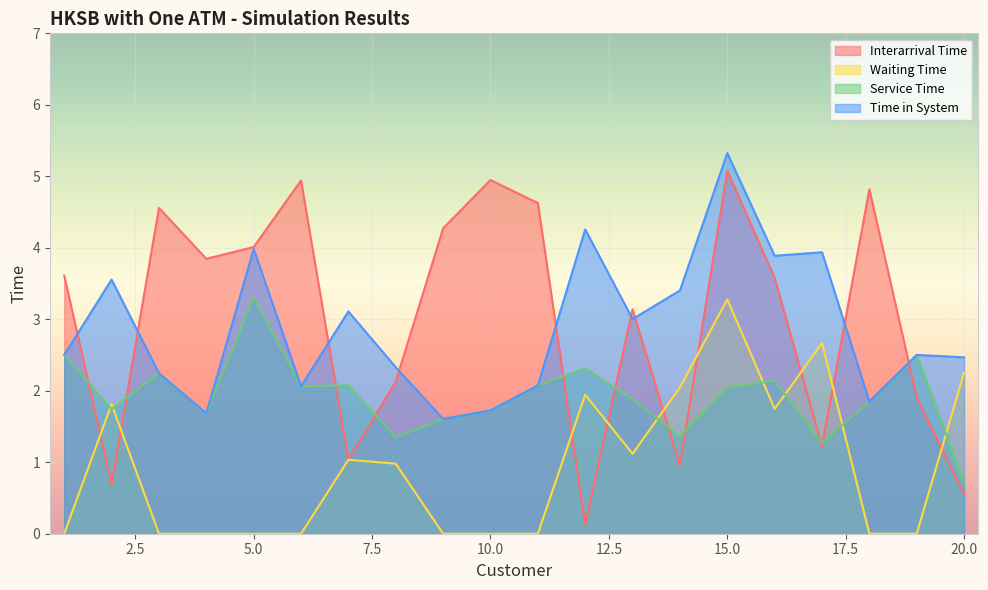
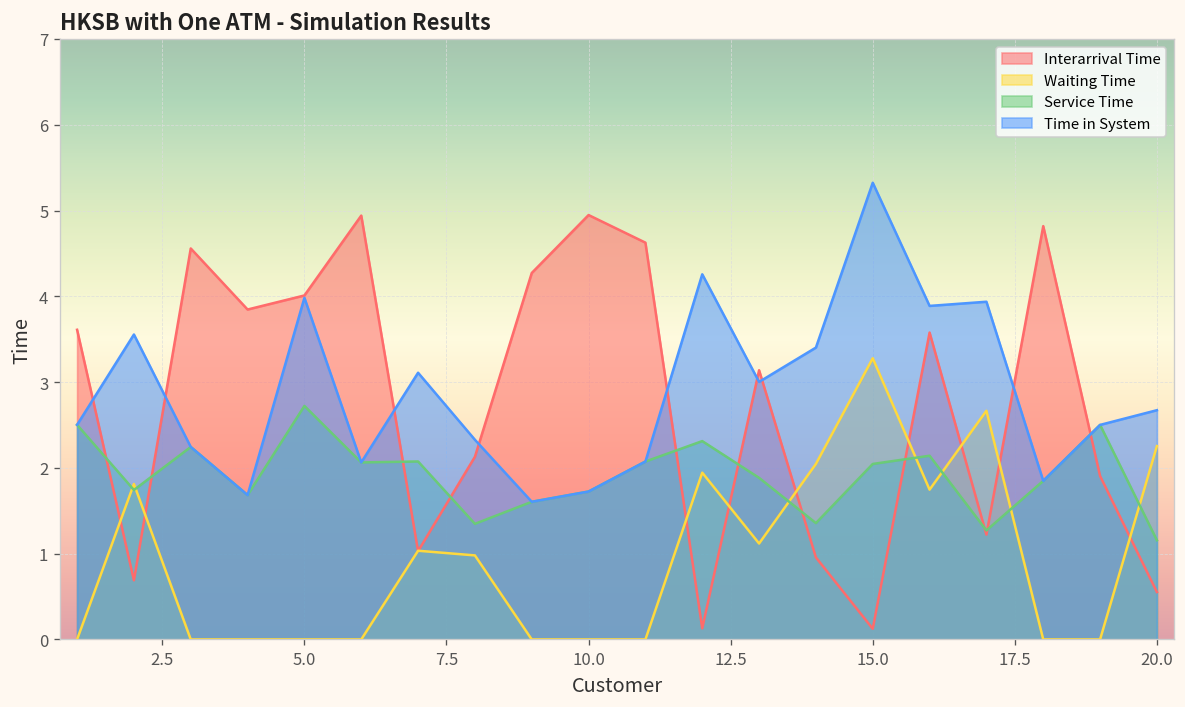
Service Time, 5.0: 3.3 -> 2.7
Interarrival Time, 15.0: 5.1 -> 0.1
Service Time, 20.0: 0.7 -> 1.2
Time in System, 20.0: 2.5 -> 2.7
